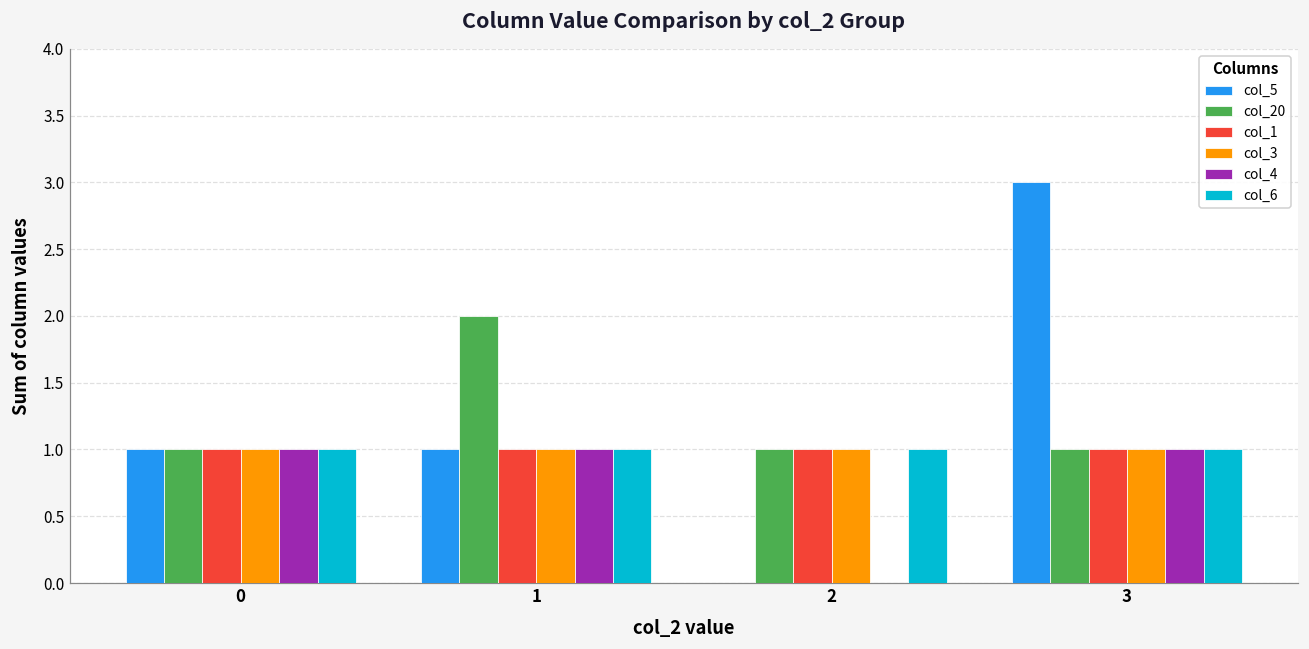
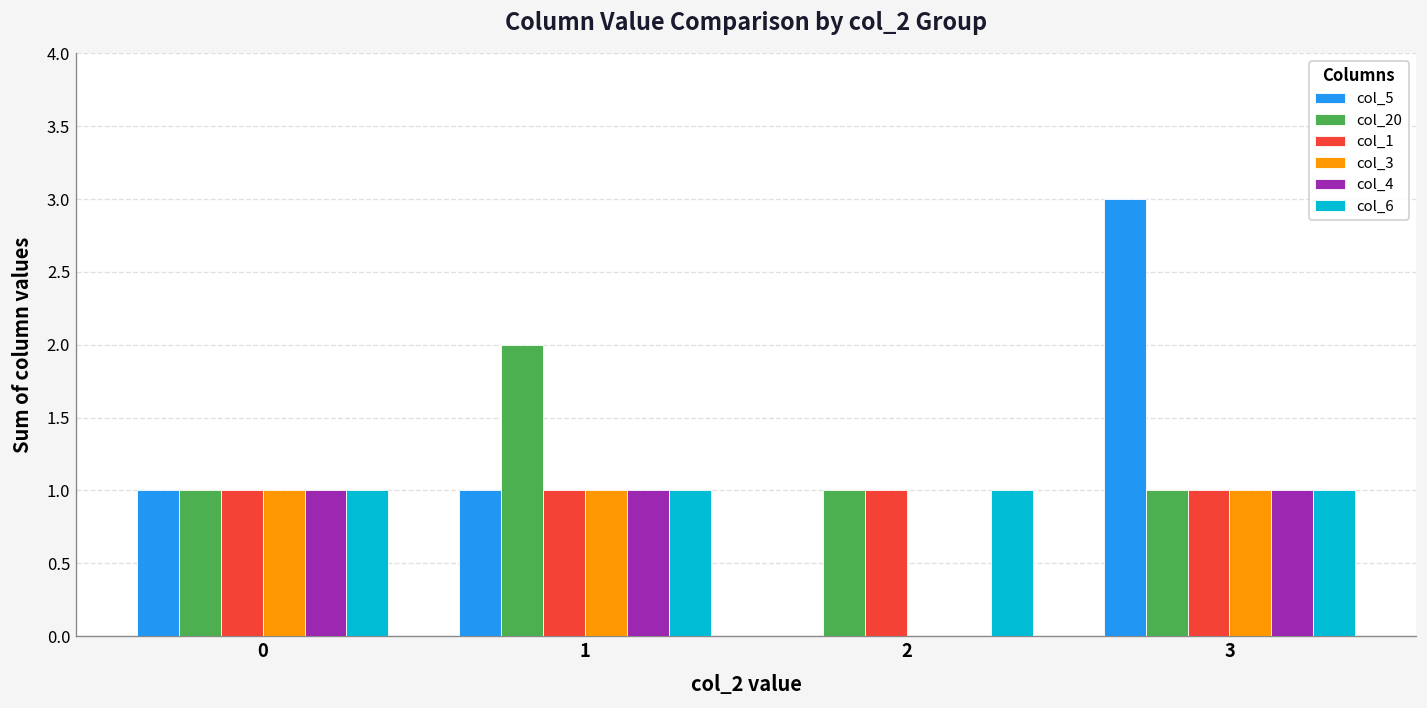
col_3, 2: 1 -> 0
